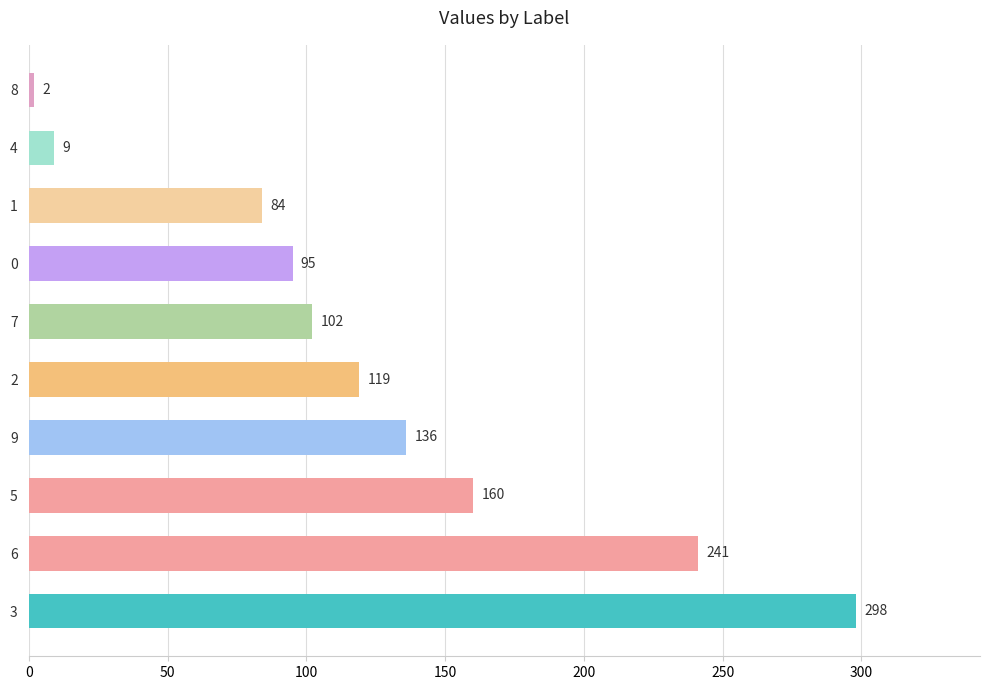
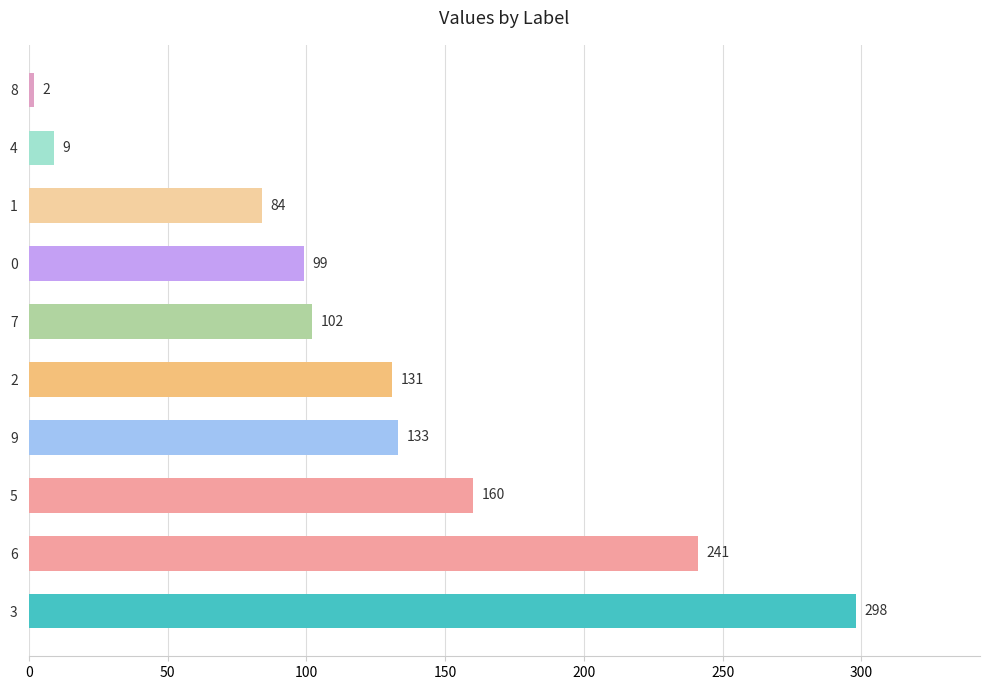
0: 95 -> 99
2: 119 -> 131
9: 136 -> 133
